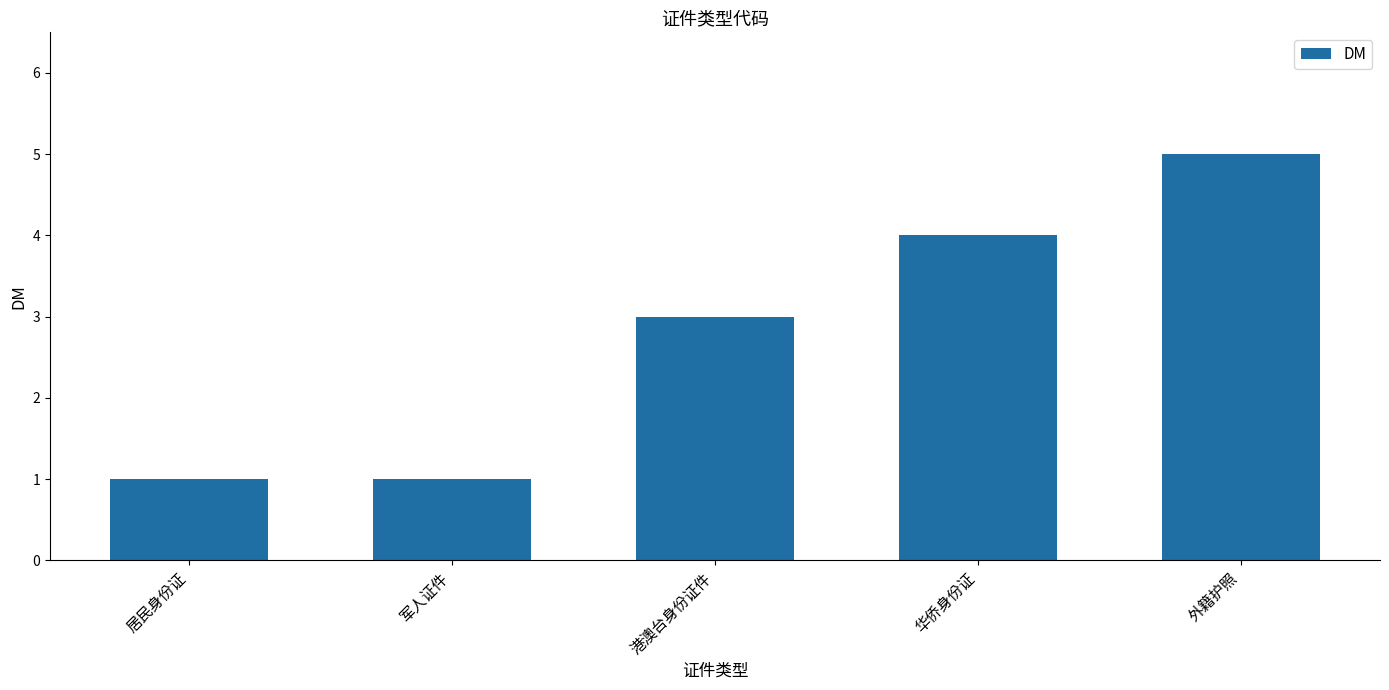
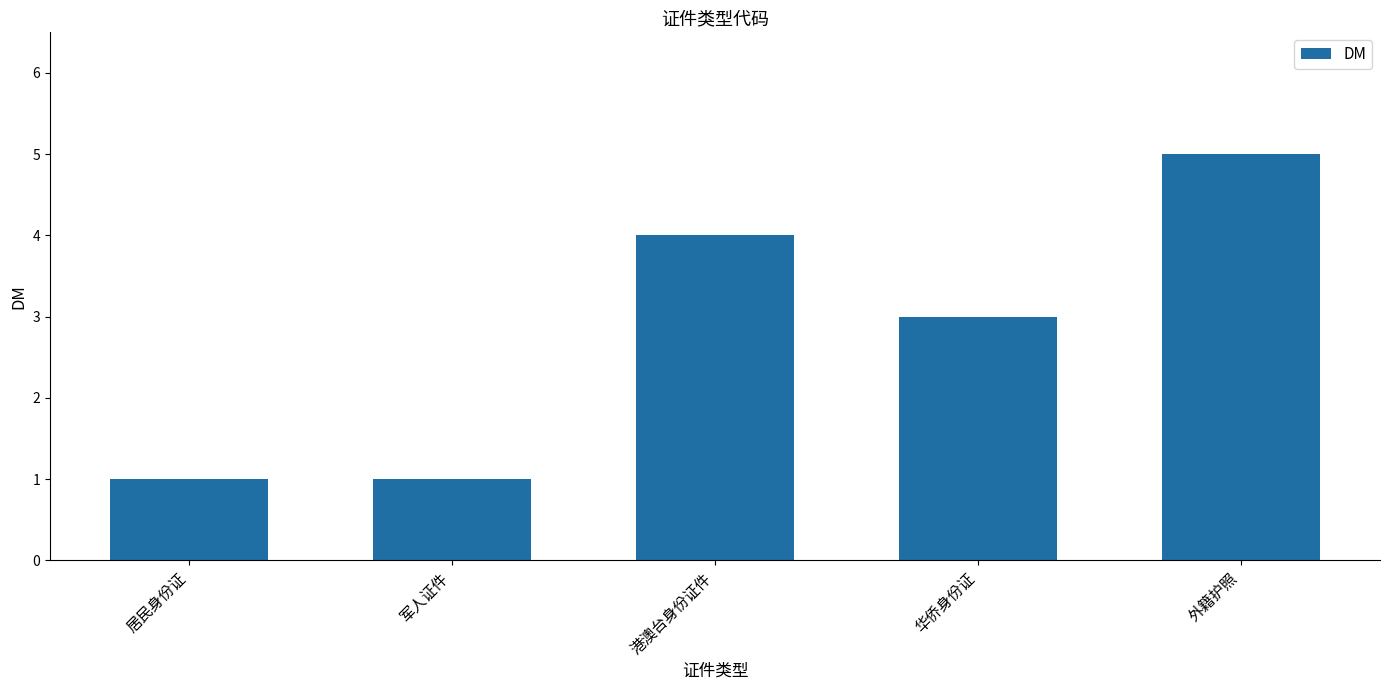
港澳台身份证件: 3 -> 4
华侨身份证: 4 -> 3
